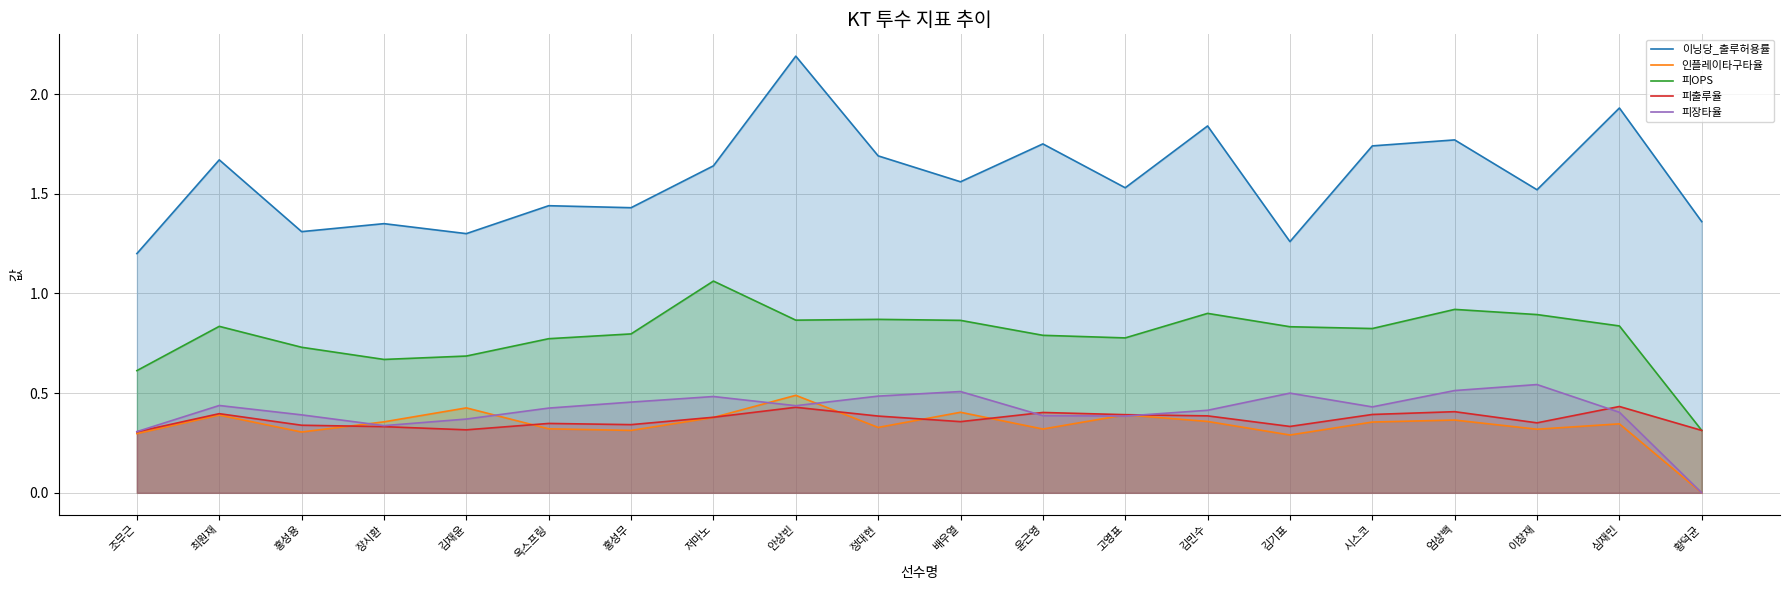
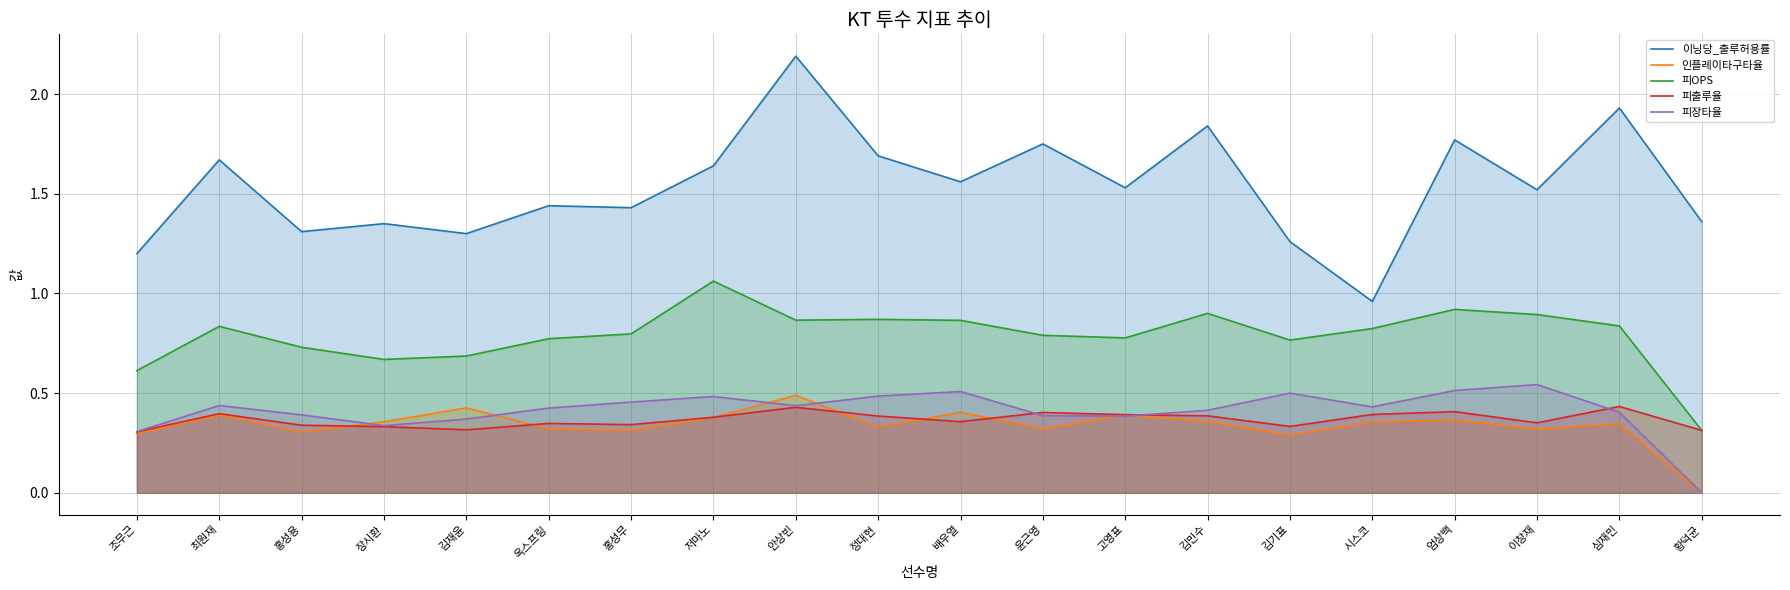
피OPS, 김기표: 0.83 -> 0.77
이닝당_출루허용률, 시스코: 1.74 -> 0.96
